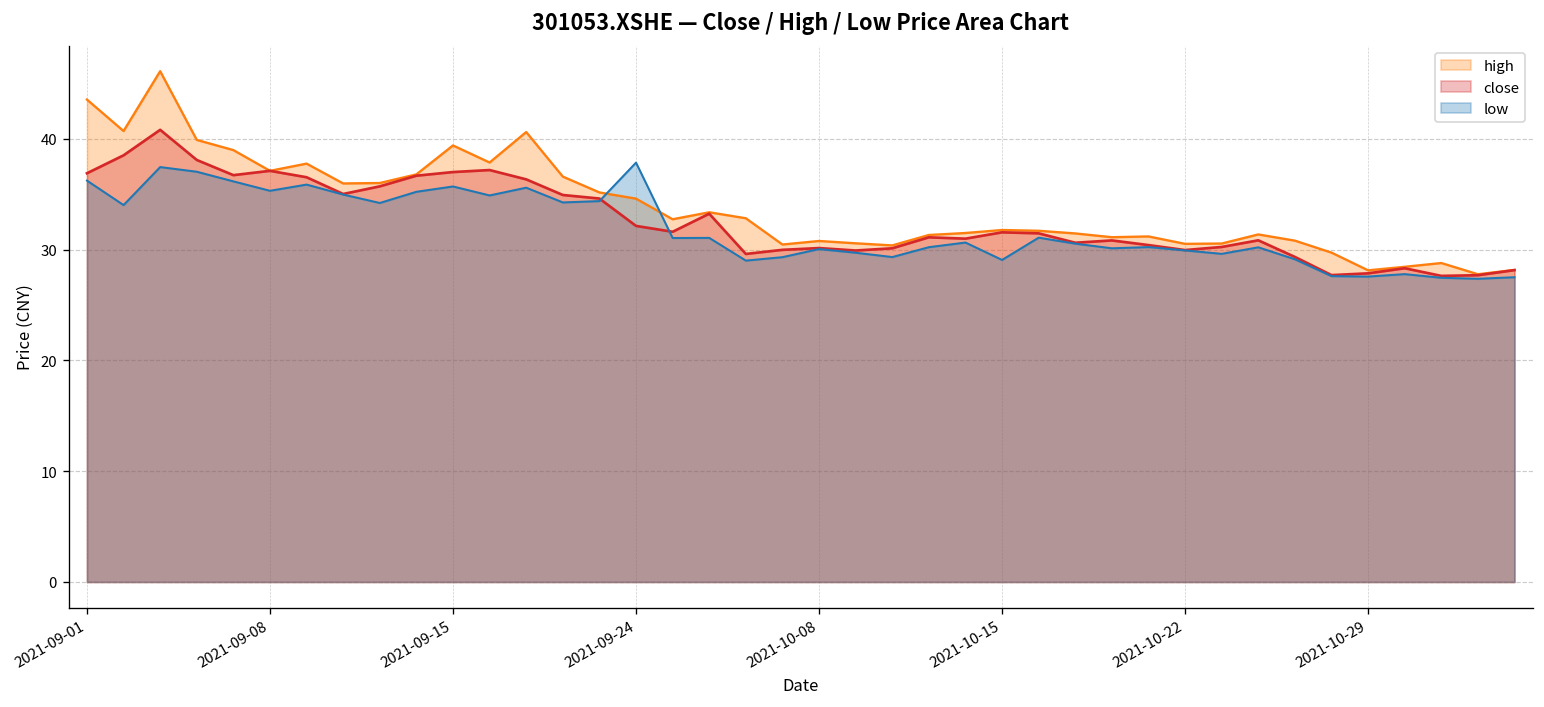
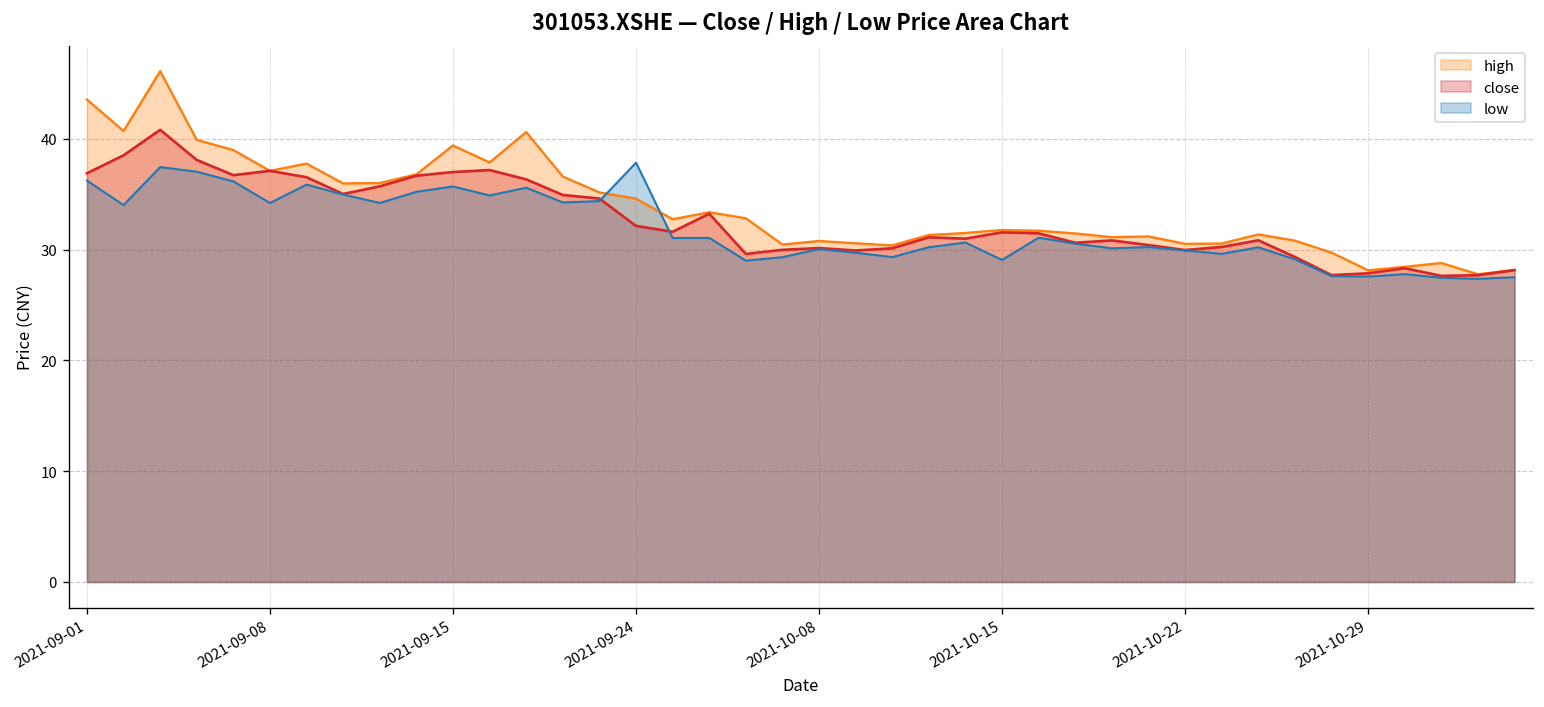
low, 2021-09-08: 35 -> 34
